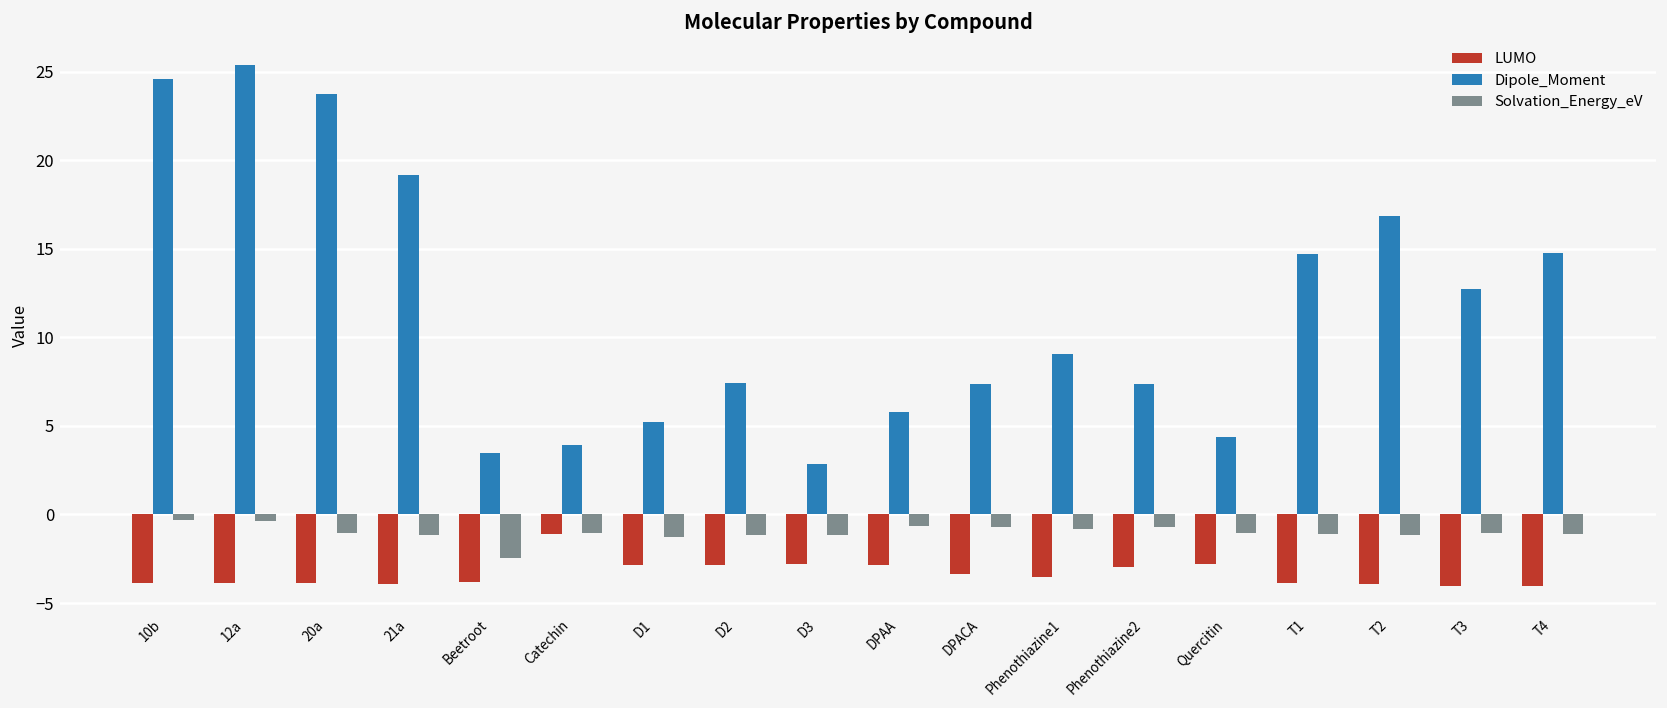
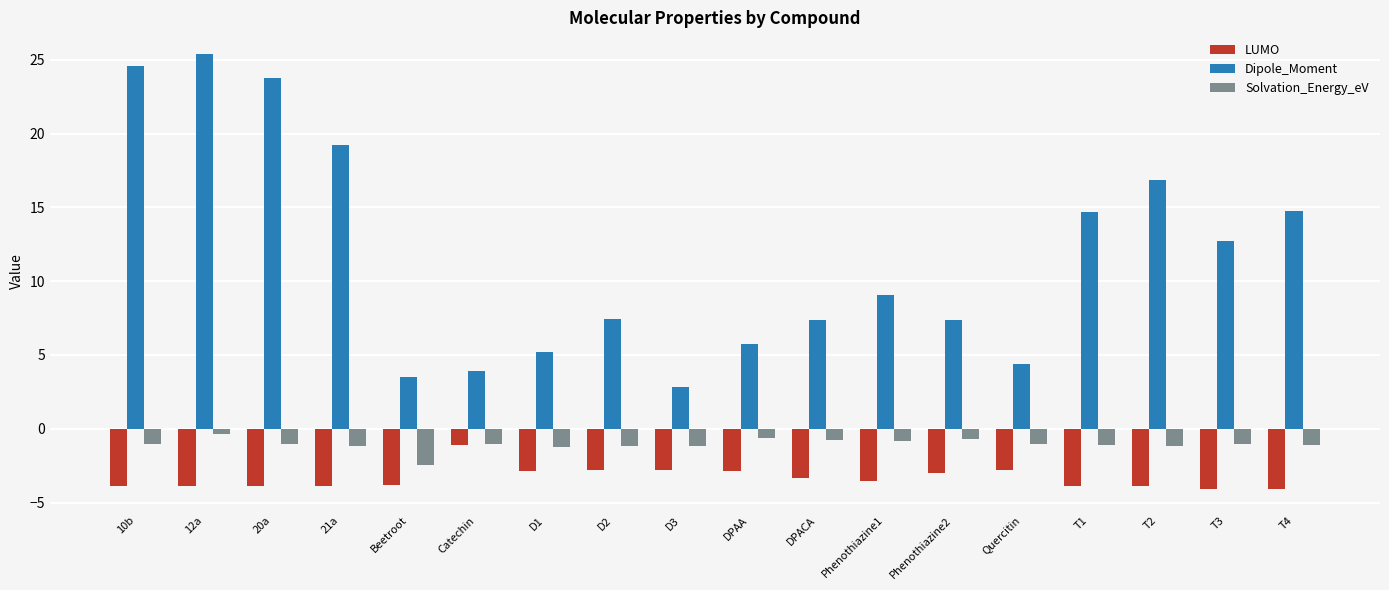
Solvation_Energy_eV, 10b: -0.3 -> -1.1
